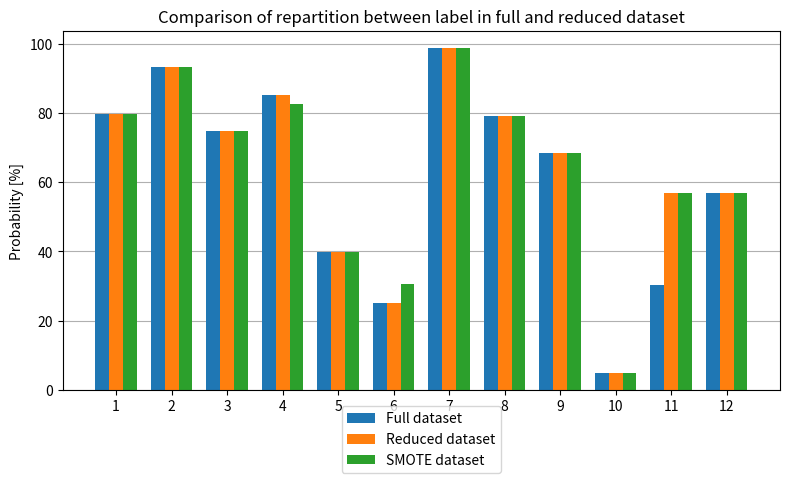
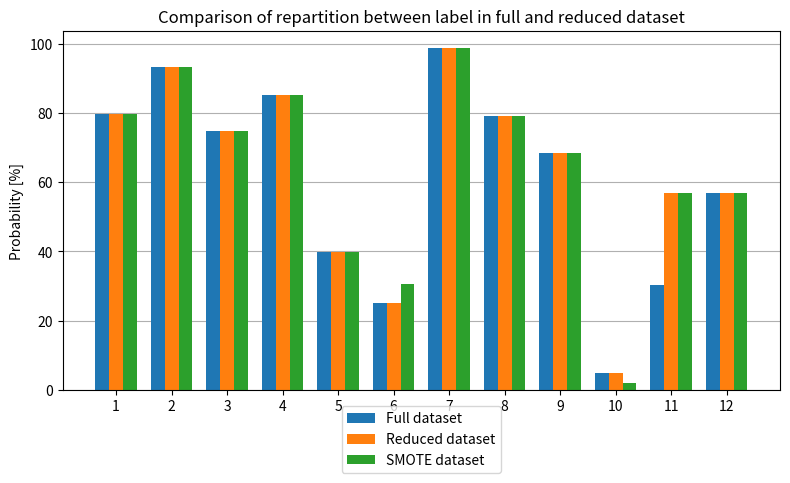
SMOTE dataset, 4: 83 -> 85
SMOTE dataset, 10: 5 -> 2
